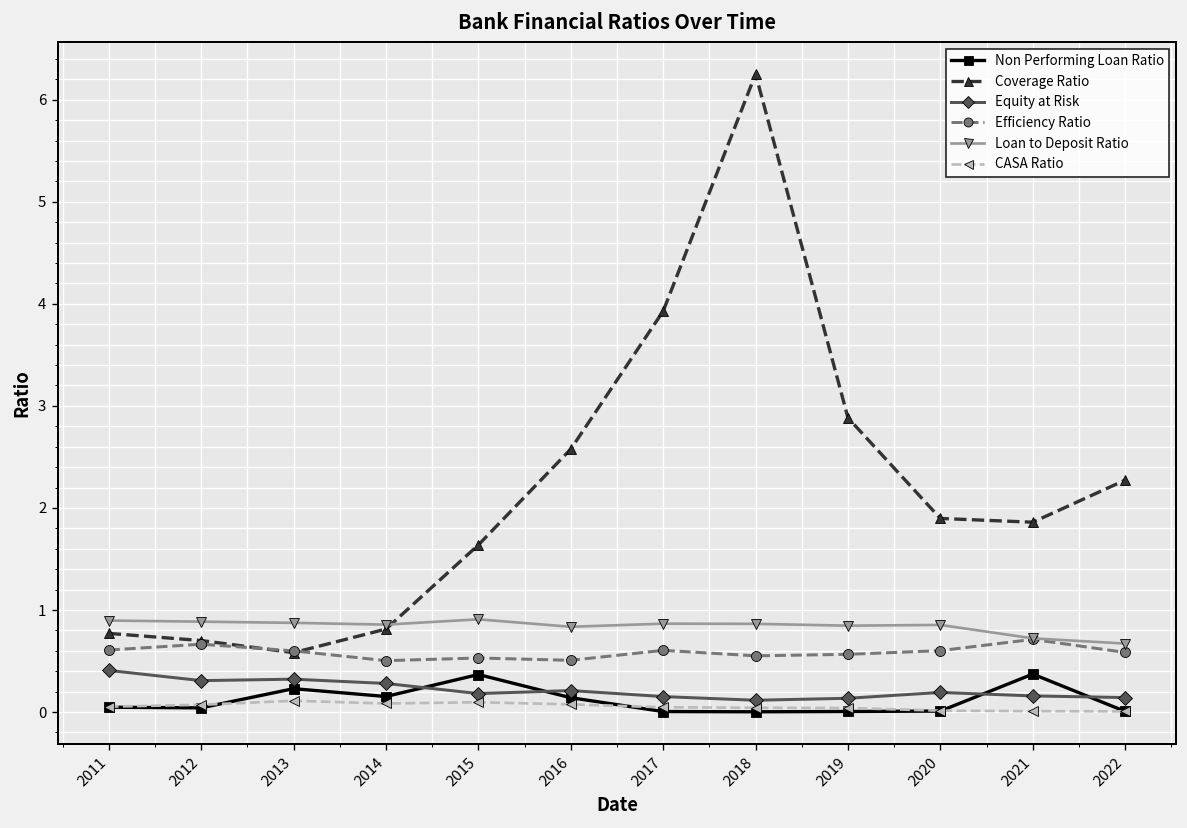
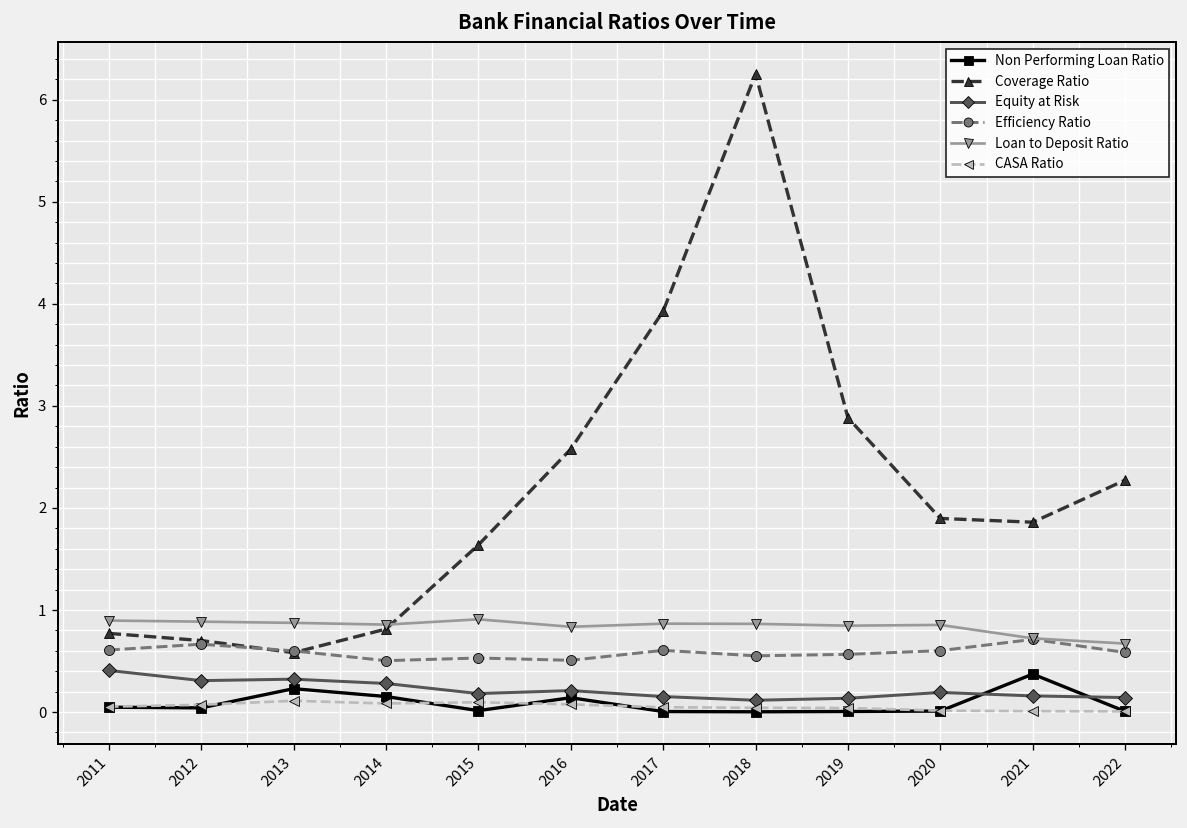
Non Performing Loan Ratio, 2015: 0.4 -> 0.0
